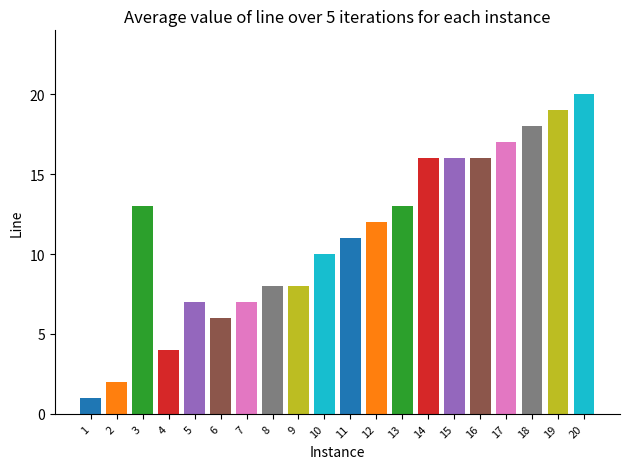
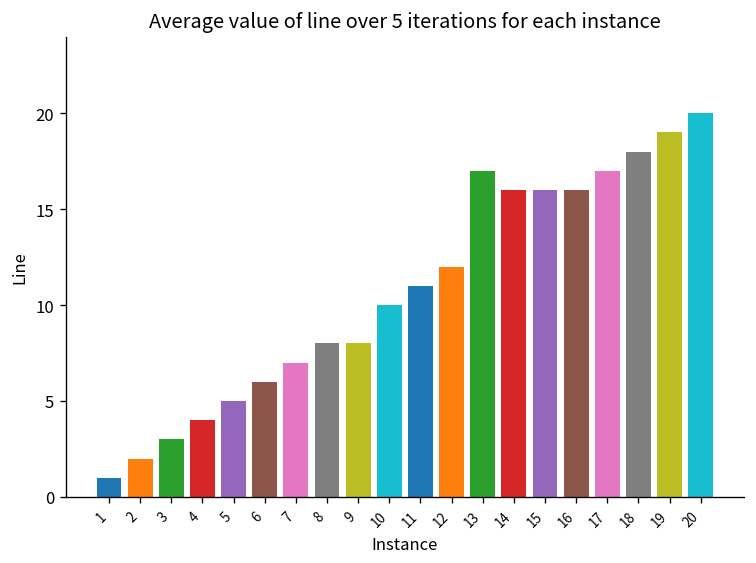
3: 13 -> 3
5: 7 -> 5
13: 13 -> 17
